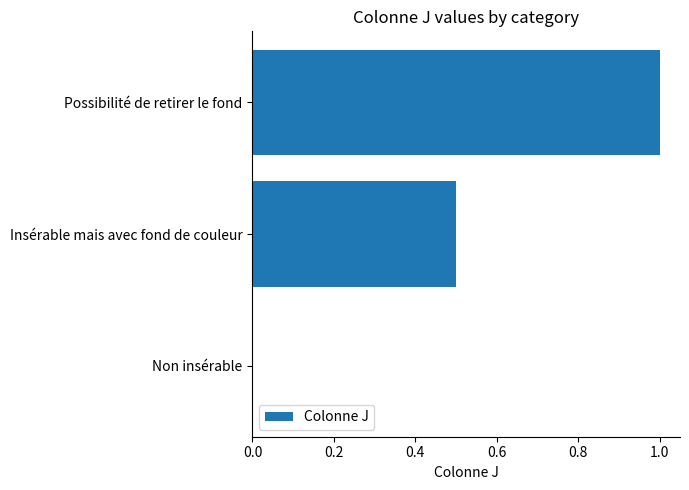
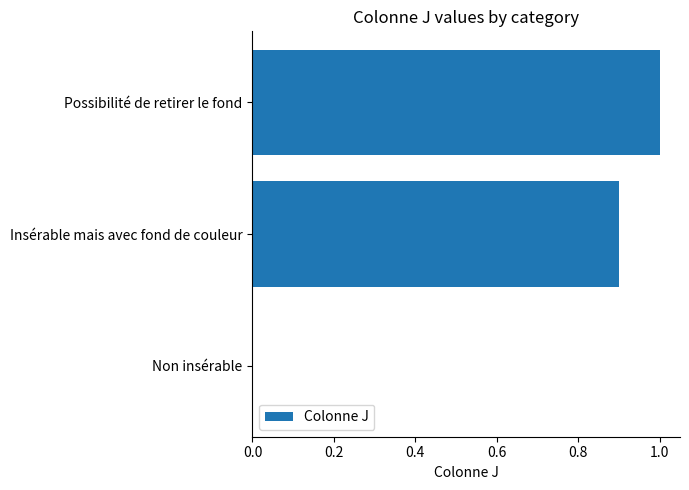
Insérable mais avec fond de couleur: 0.5 -> 0.9
